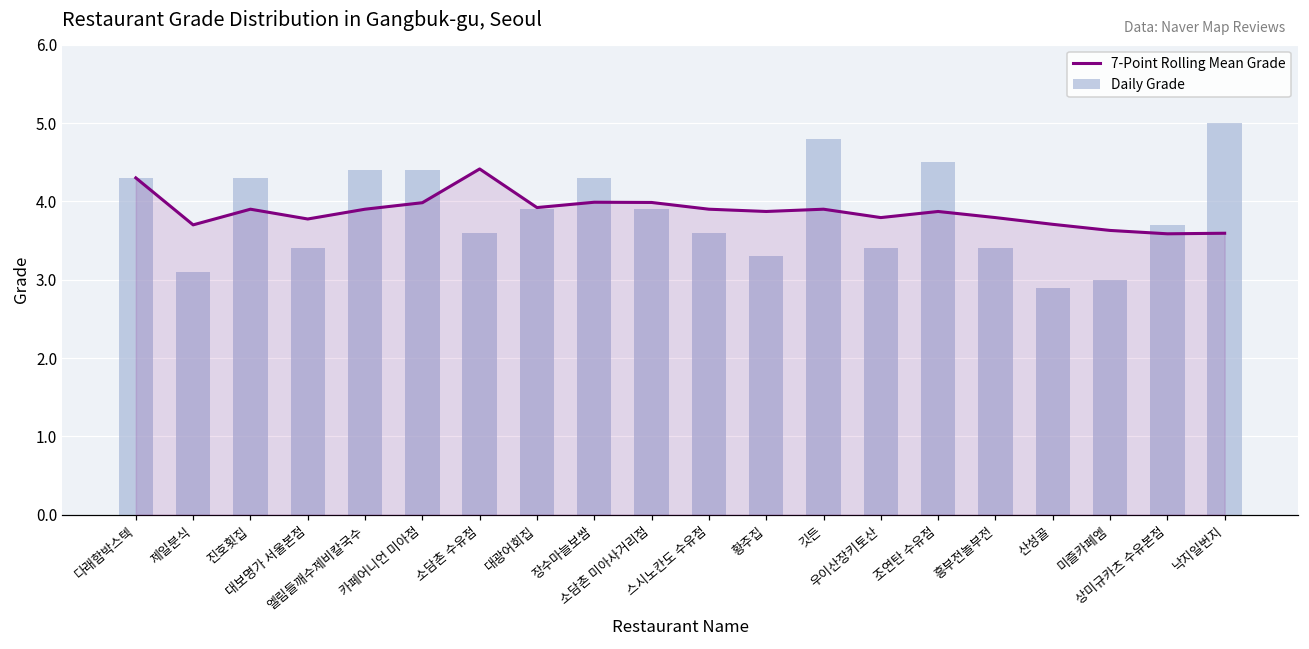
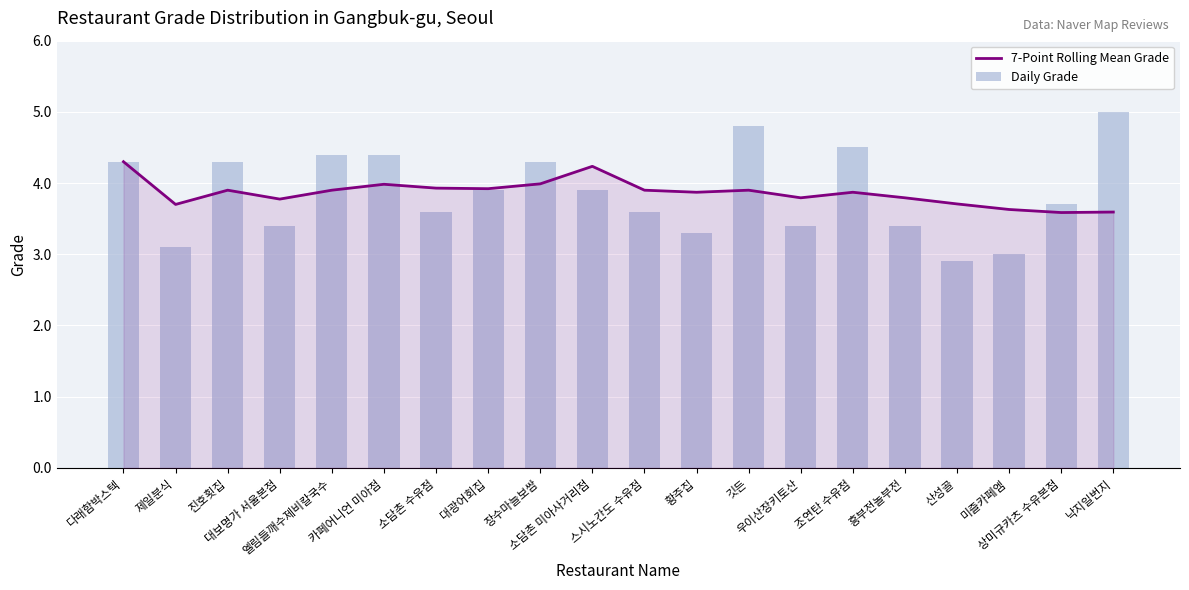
7-Point Rolling Mean Grade, 소담촌 수유점: 4.4 -> 3.9
7-Point Rolling Mean Grade, 소담촌 미아사거리점: 4.0 -> 4.2
